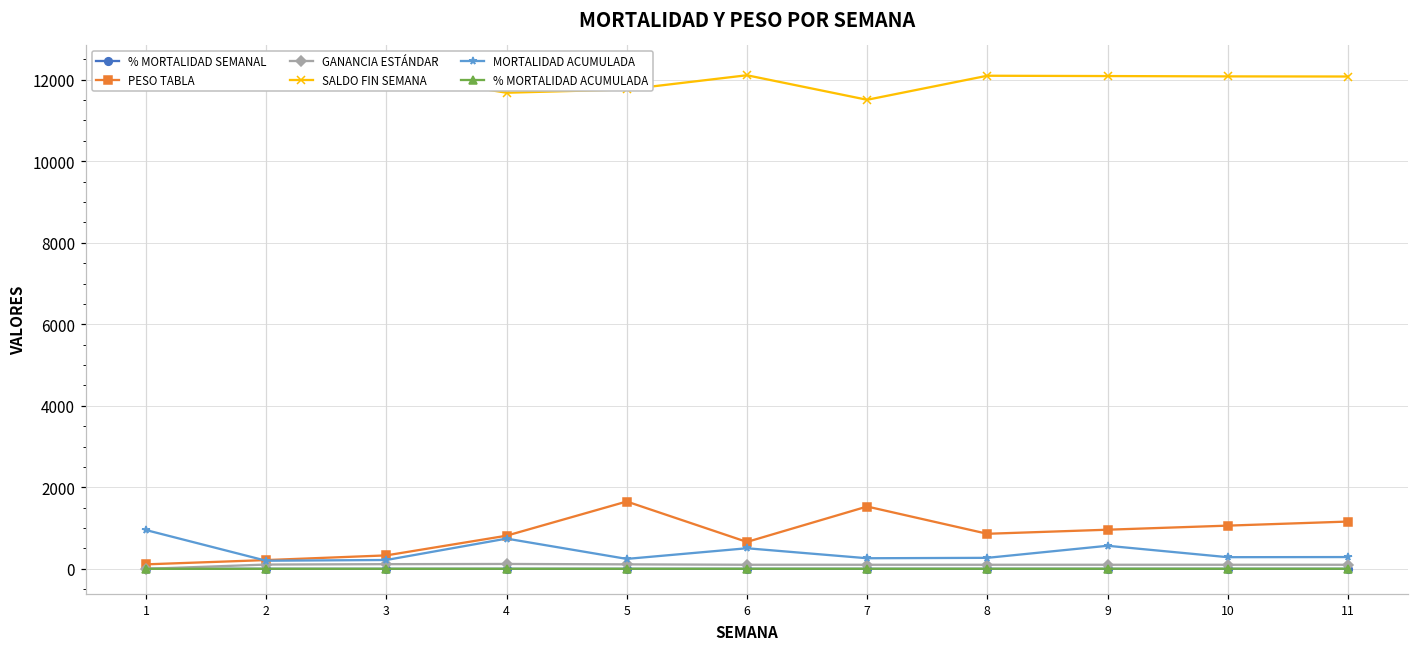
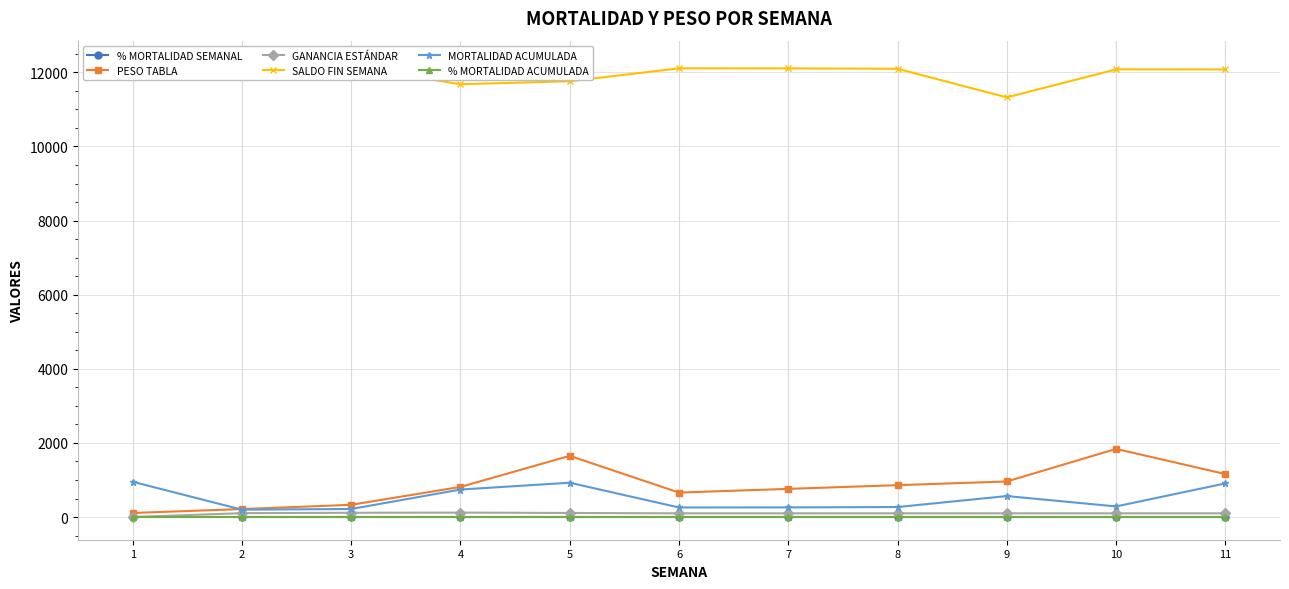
MORTALIDAD ACUMULADA, 5: 200 -> 900
MORTALIDAD ACUMULADA, 6: 500 -> 300
PESO TABLA, 7: 1500 -> 800
SALDO FIN SEMANA, 7: 11500 -> 12100
SALDO FIN SEMANA, 9: 12100 -> 11300
PESO TABLA, 10: 1100 -> 1800
MORTALIDAD ACUMULADA, 11: 300 -> 900
